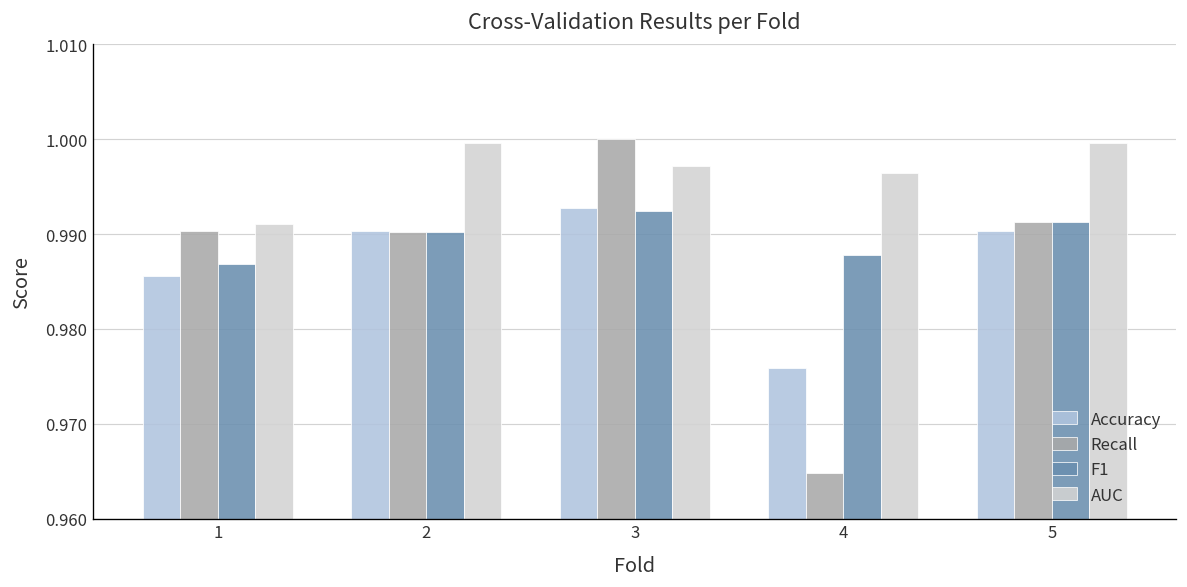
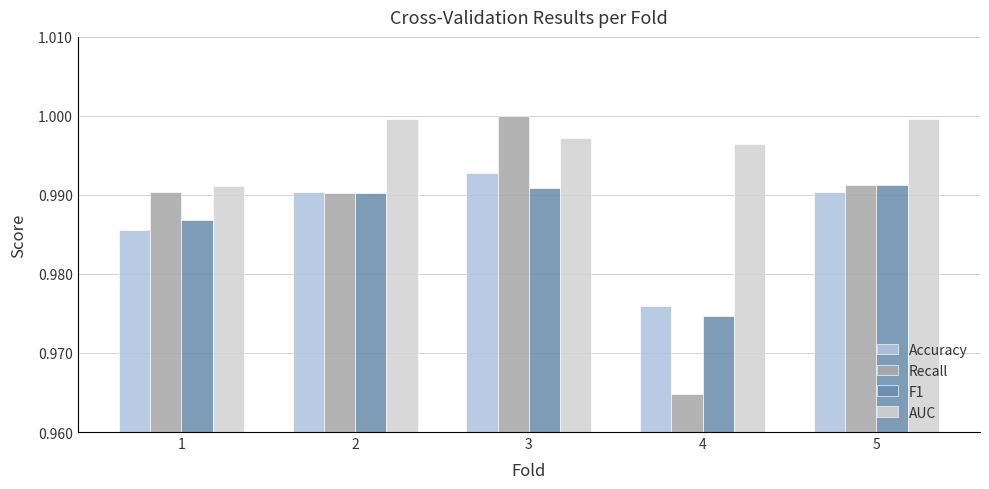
F1, 3: 0.992 -> 0.991
F1, 4: 0.988 -> 0.975
